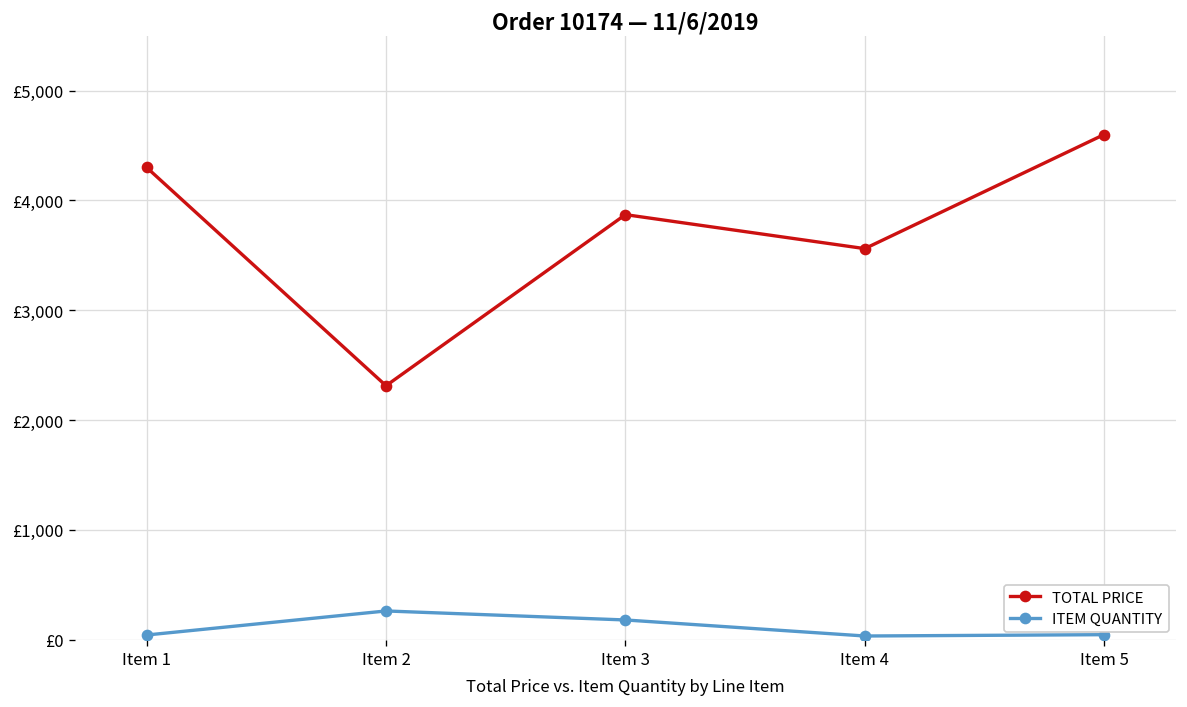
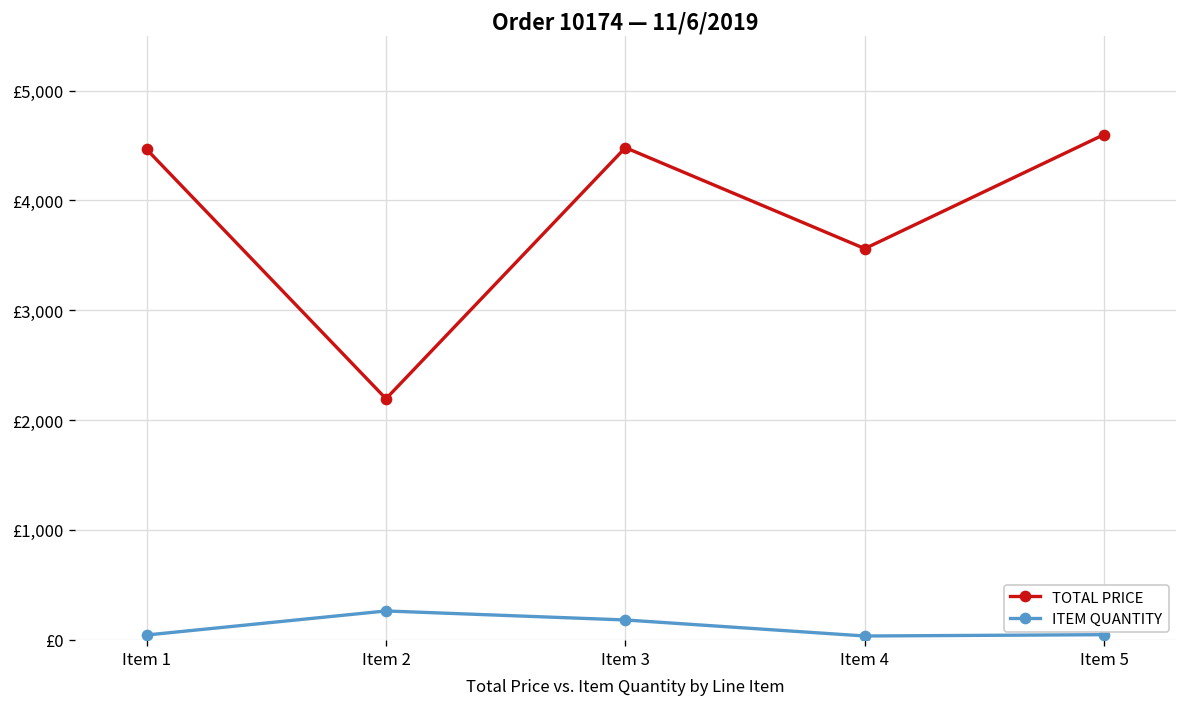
TOTAL PRICE, Item 1: £4,300 -> £4,500
TOTAL PRICE, Item 2: £2,300 -> £2,200
TOTAL PRICE, Item 3: £3,900 -> £4,500
